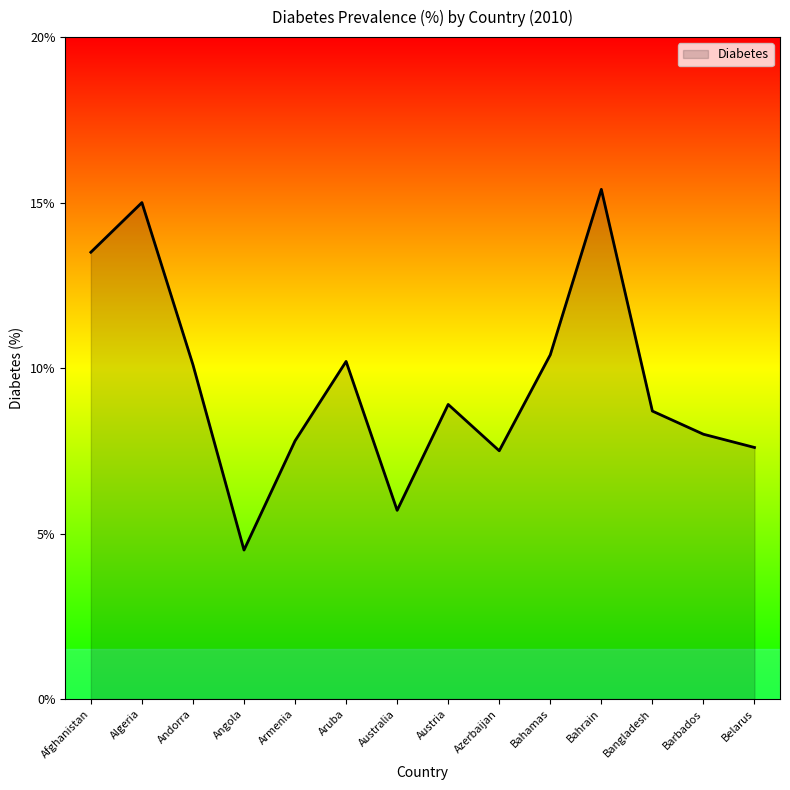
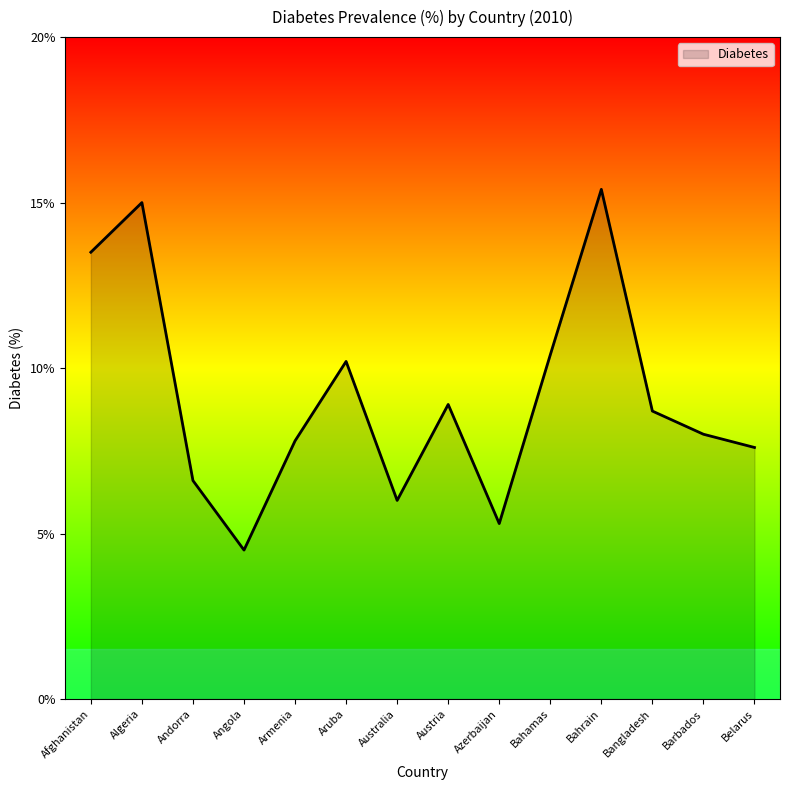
Andorra: 10.1% -> 6.6%
Australia: 5.7% -> 6.0%
Azerbaijan: 7.5% -> 5.3%
